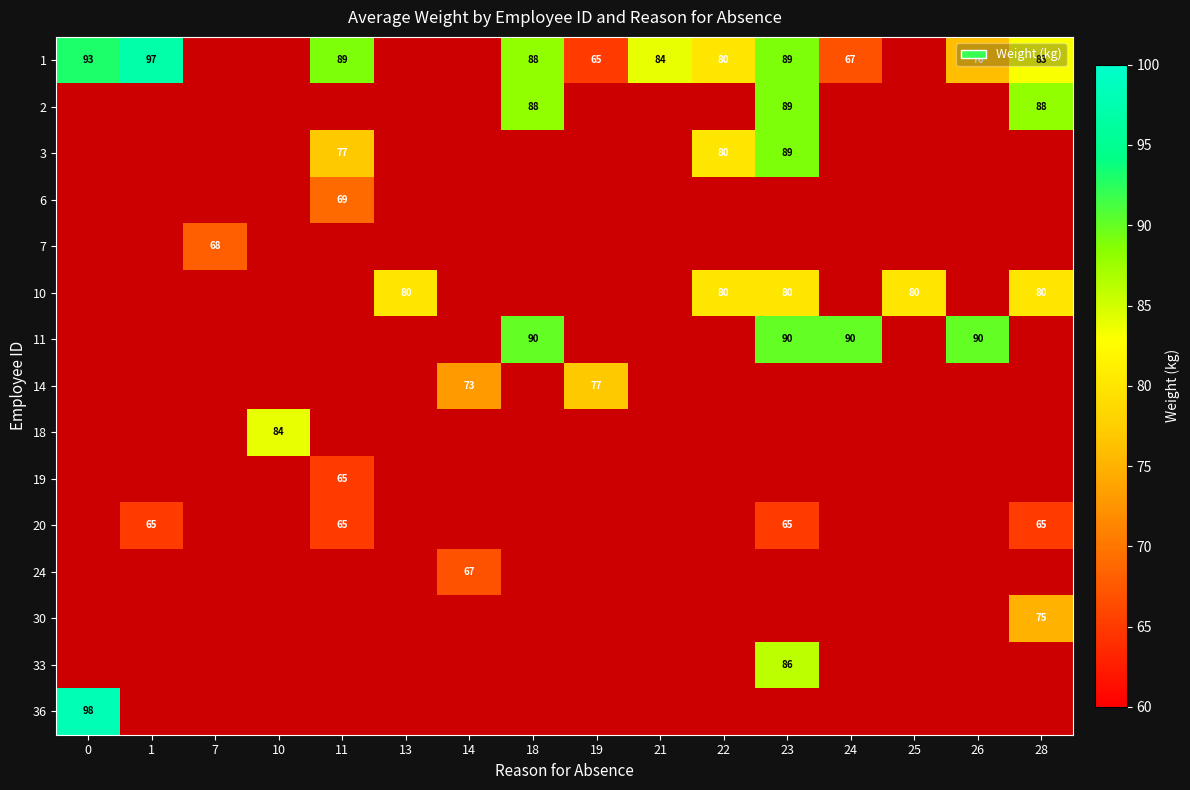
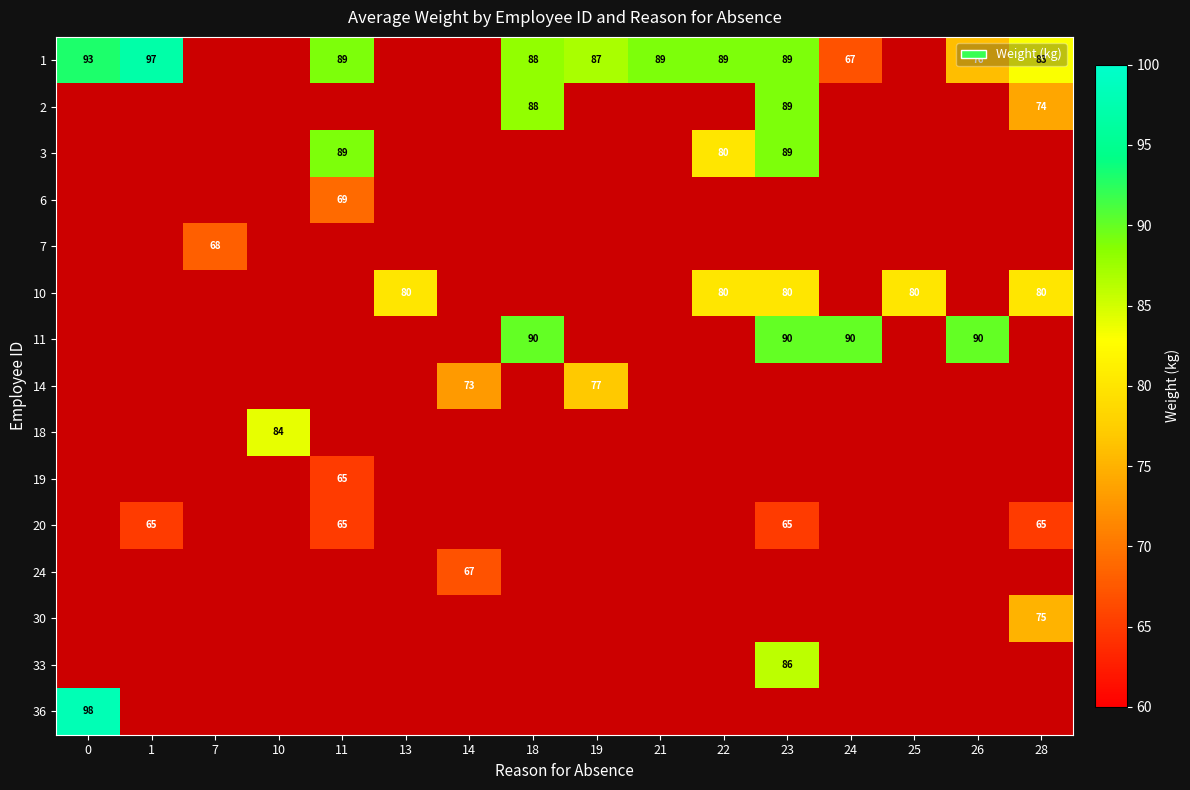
1, 19: 65 -> 87
1, 21: 84 -> 89
1, 22: 80 -> 89
2, 28: 88 -> 74
3, 11: 77 -> 89
